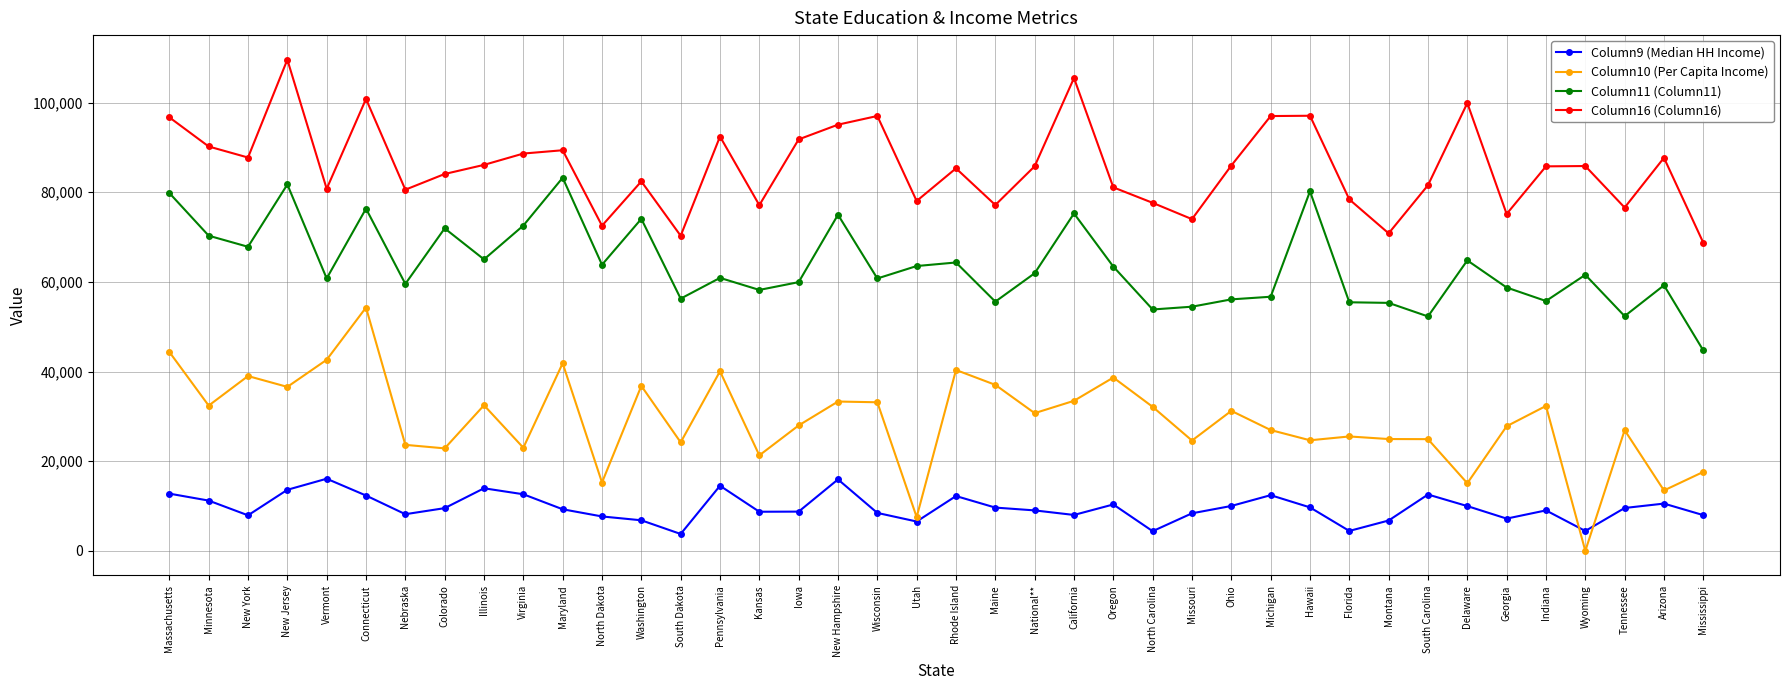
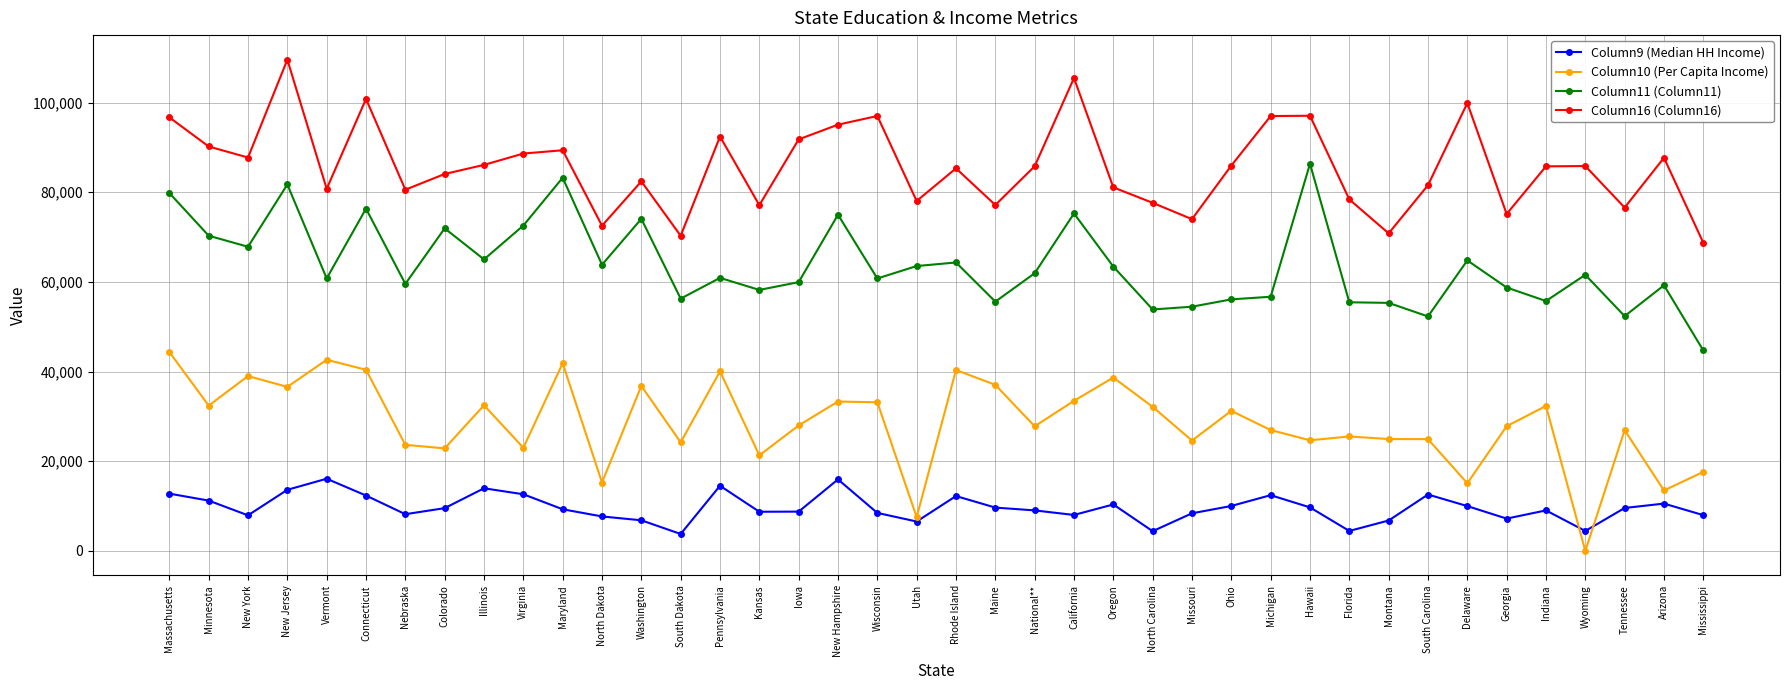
Column10 (Per Capita Income), Connecticut: 54,000 -> 40,000
Column10 (Per Capita Income), National**: 31,000 -> 28,000
Column11 (Column11), Hawaii: 80,000 -> 86,000
